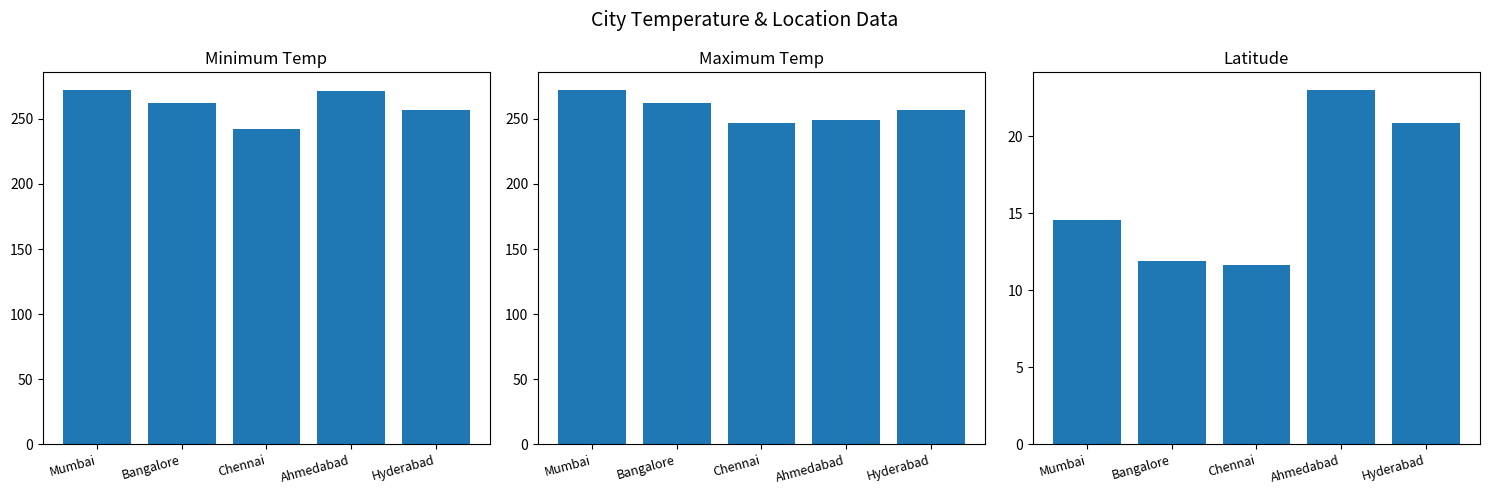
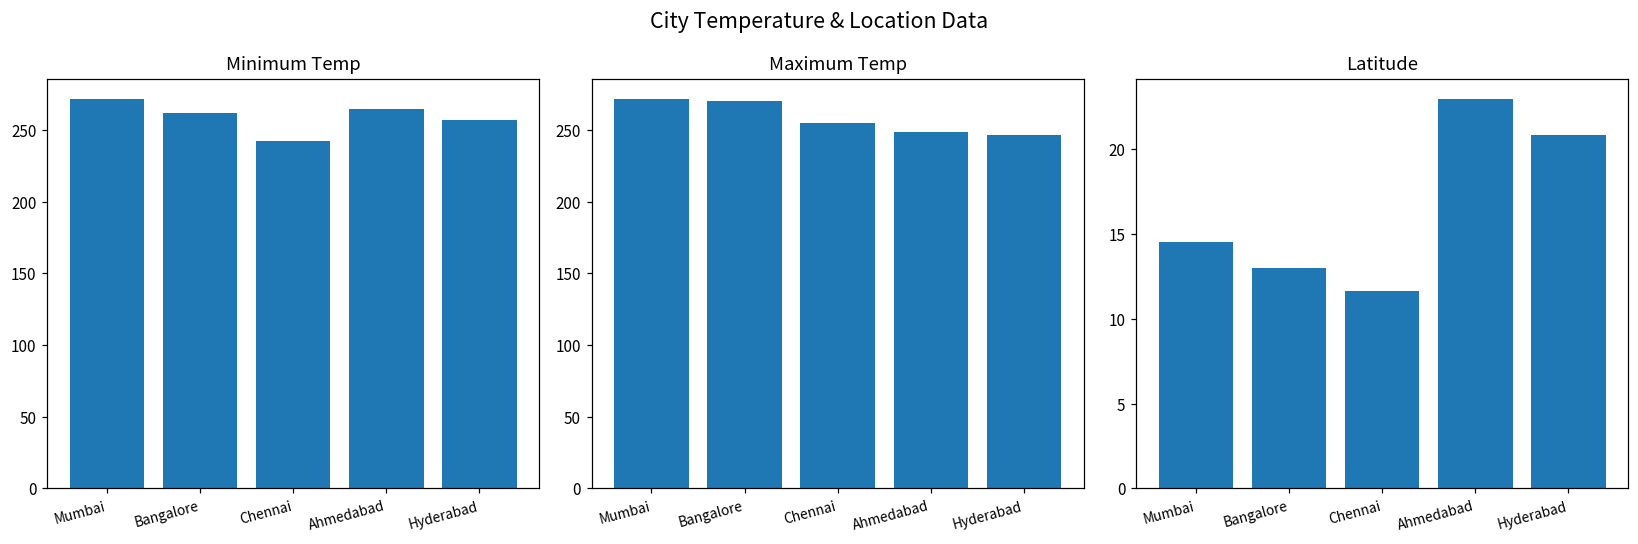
Minimum Temp, Ahmedabad: 271 -> 265
Maximum Temp, Bangalore: 262 -> 270
Maximum Temp, Chennai: 247 -> 255
Maximum Temp, Hyderabad: 257 -> 247
Latitude, Bangalore: 11.9 -> 13.0
